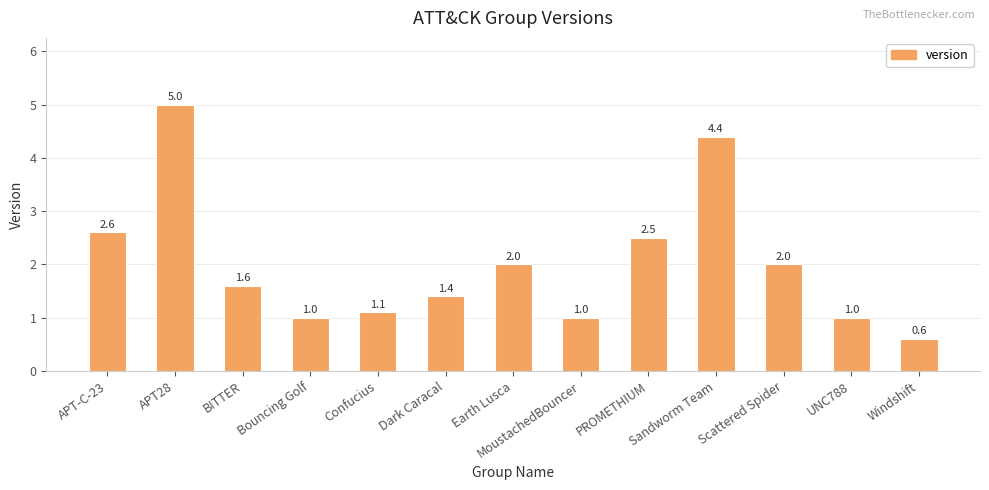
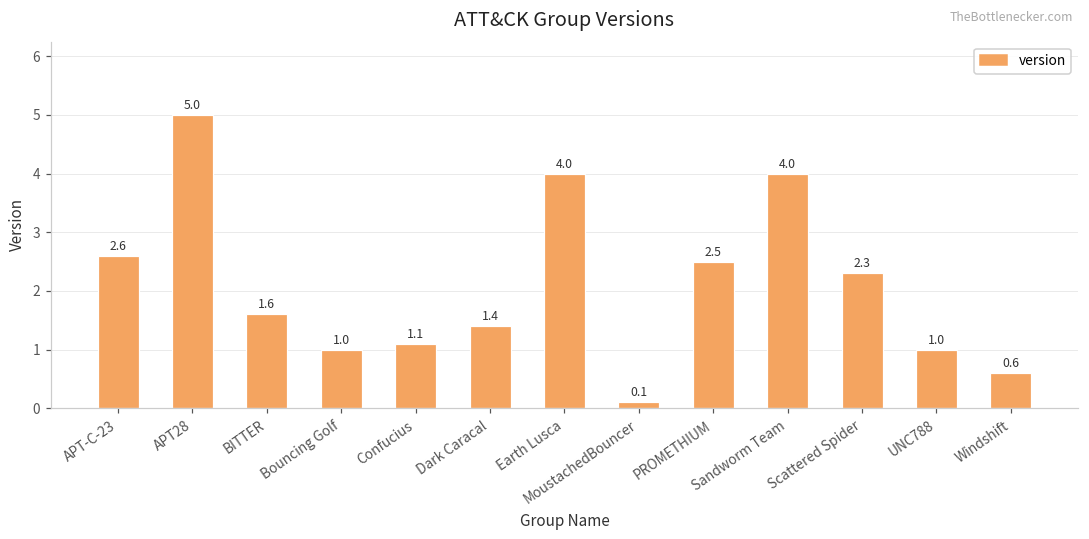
Earth Lusca: 2.0 -> 4.0
MoustachedBouncer: 1.0 -> 0.1
Sandworm Team: 4.4 -> 4.0
Scattered Spider: 2.0 -> 2.3
